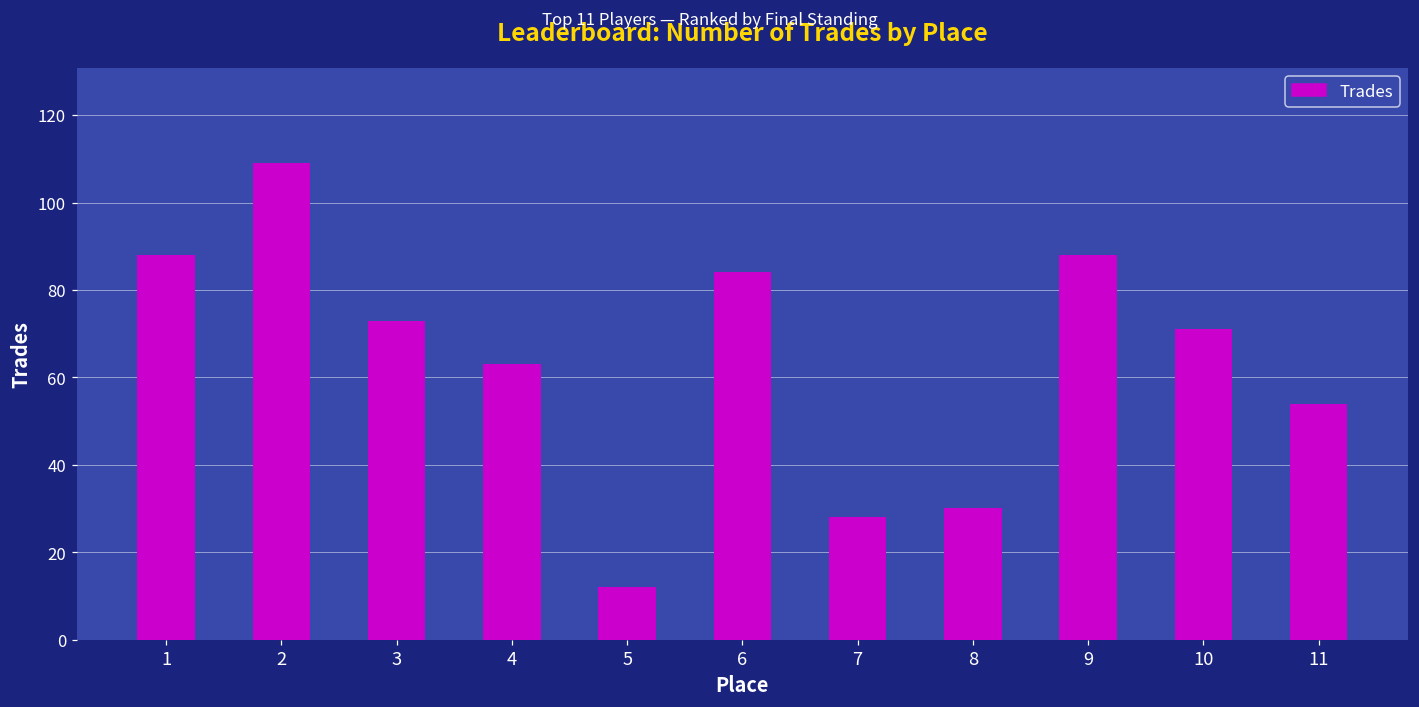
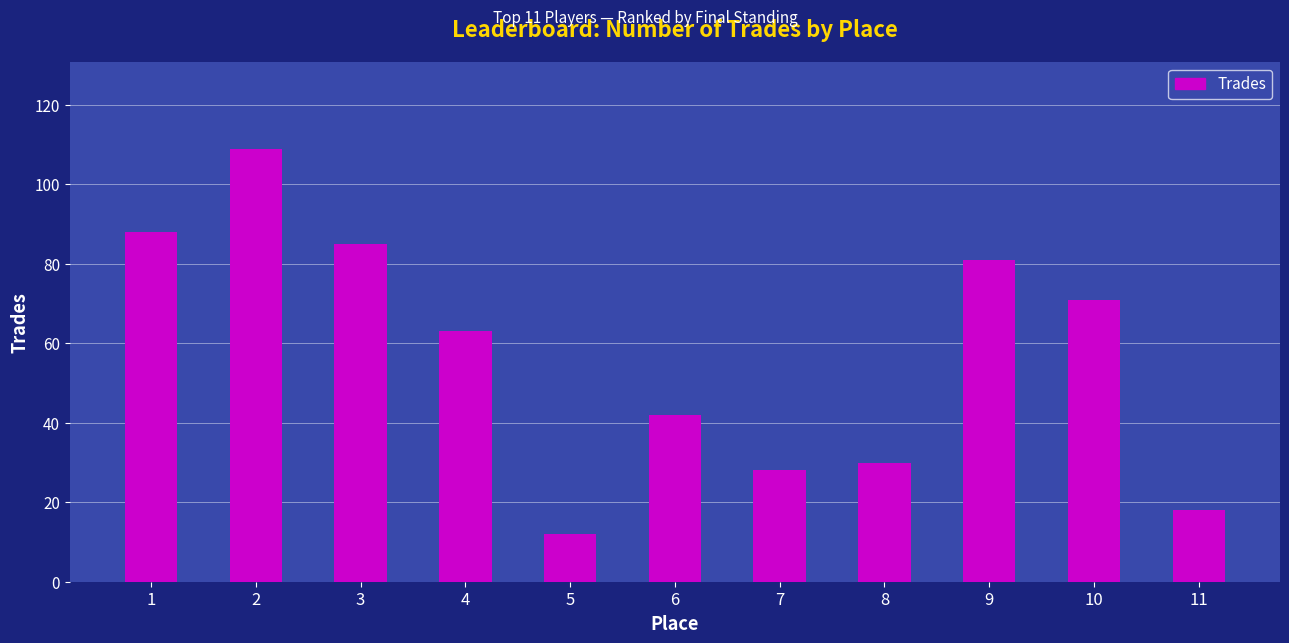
3: 73 -> 85
6: 84 -> 42
9: 88 -> 81
11: 54 -> 18
